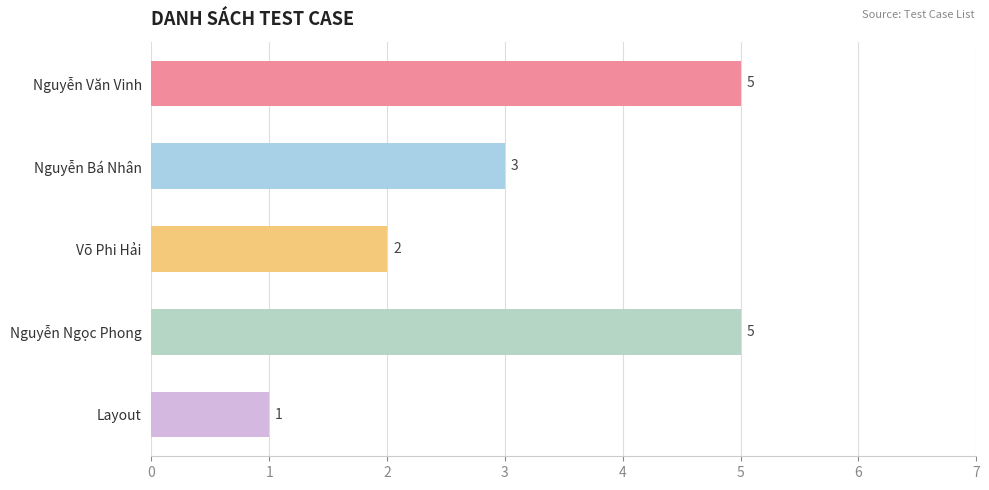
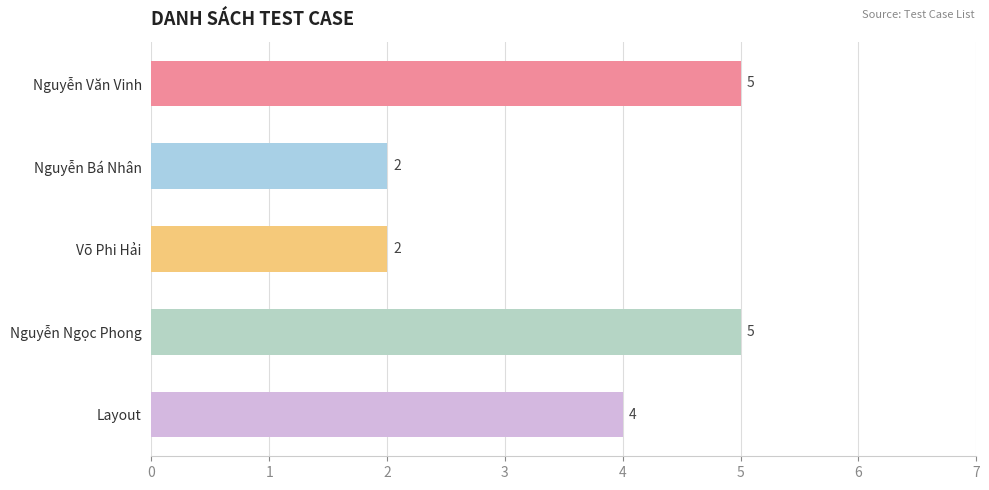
Nguyễn Bá Nhân: 3 -> 2
Layout: 1 -> 4
